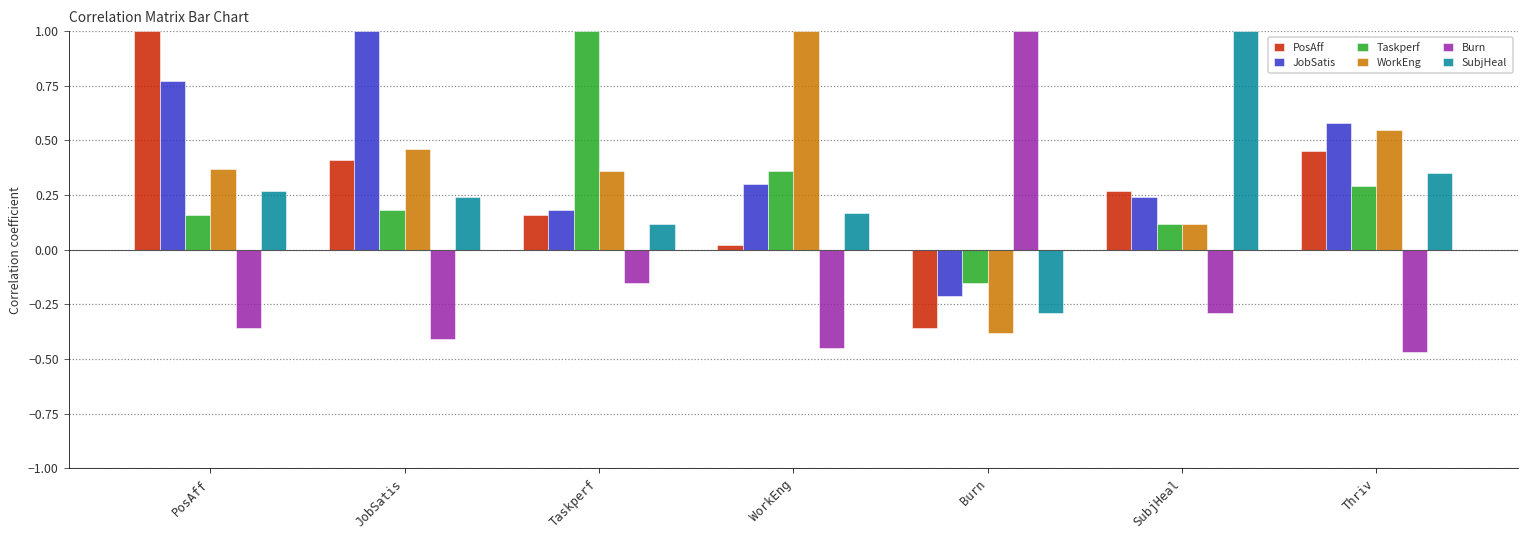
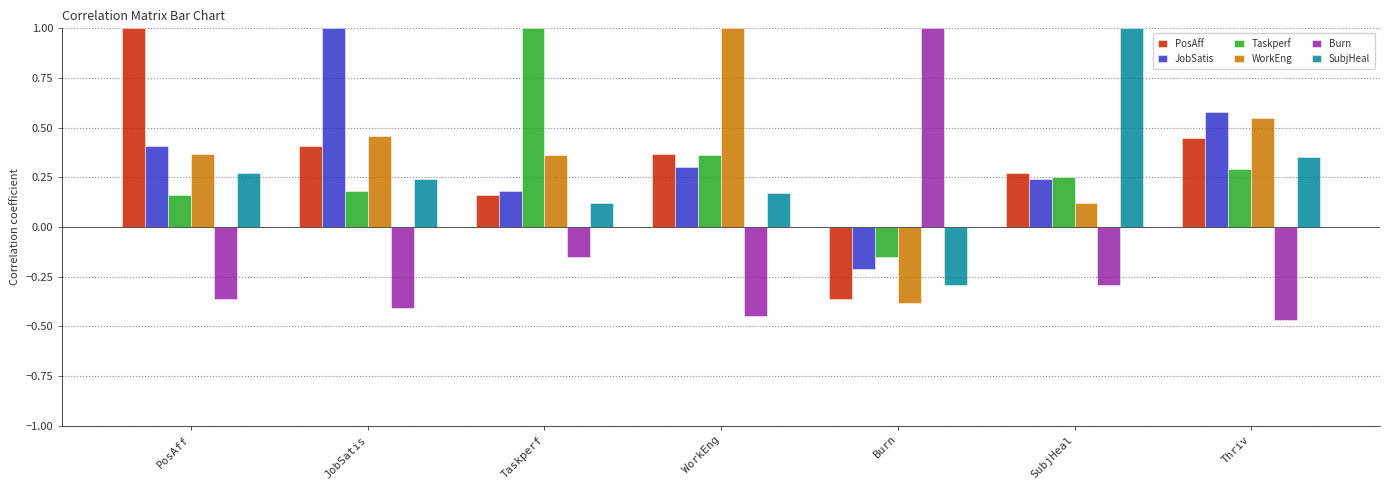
JobSatis, PosAff: 0.77 -> 0.41
PosAff, WorkEng: 0.02 -> 0.37
Taskperf, SubjHeal: 0.12 -> 0.25
